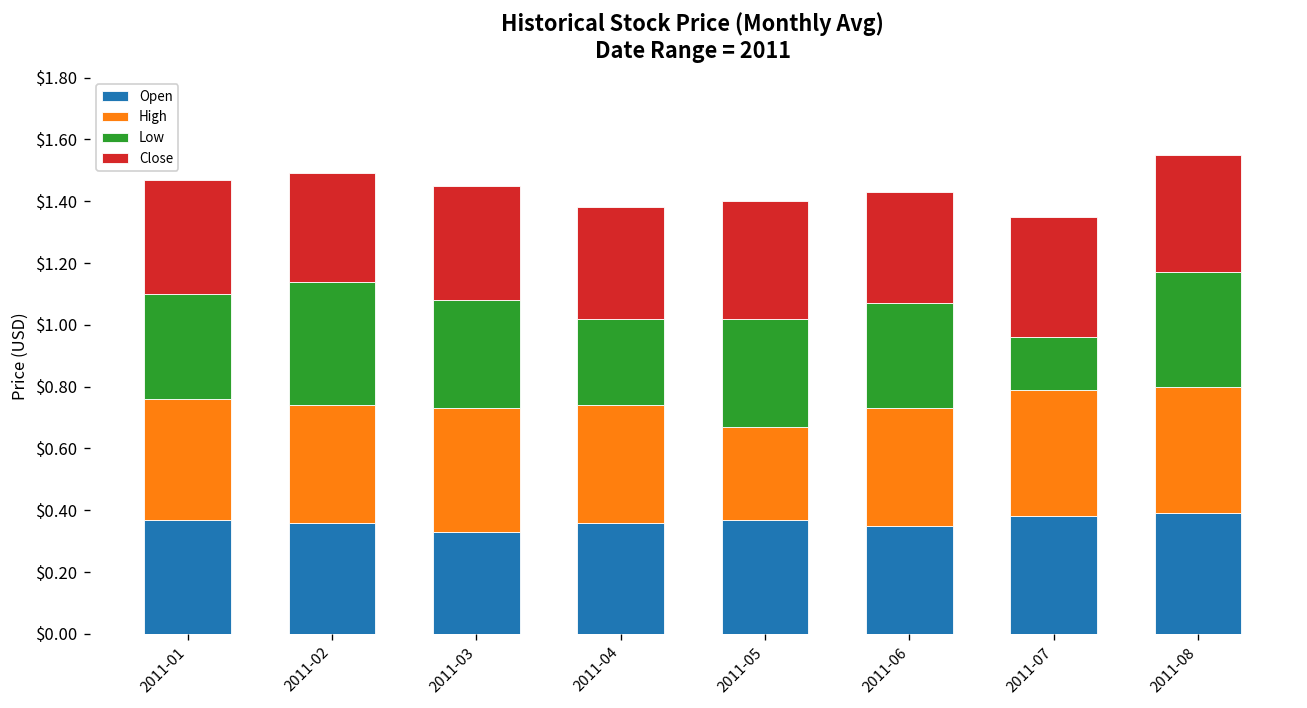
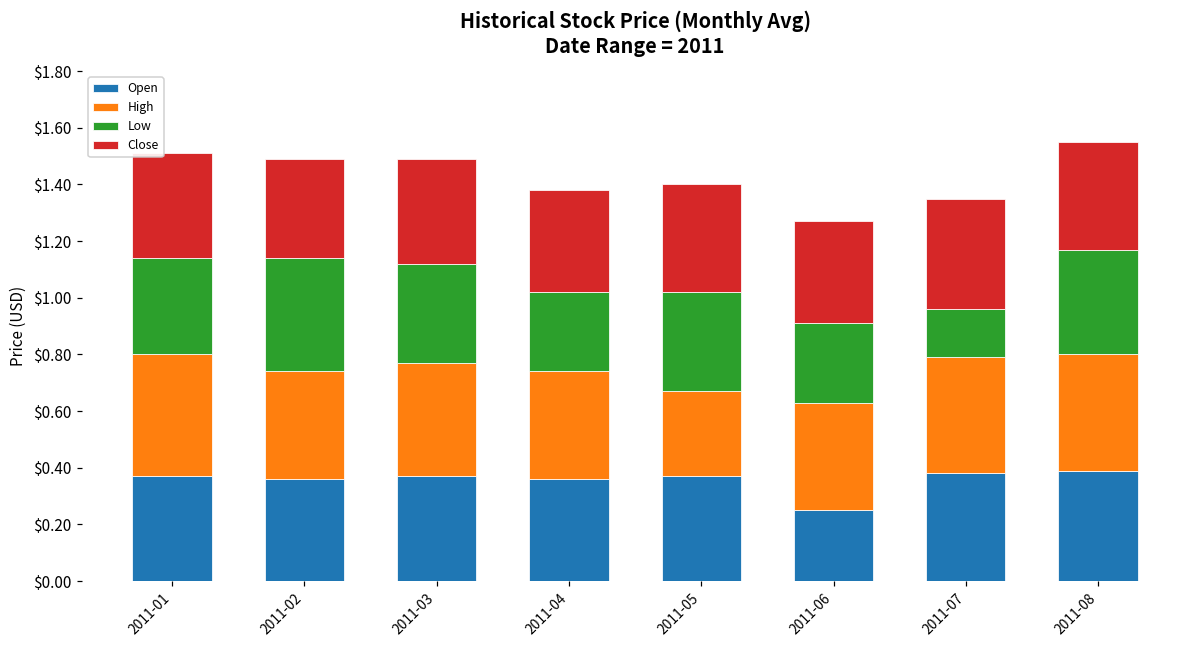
High, 2011-01: $0.39 -> $0.43
Open, 2011-03: $0.33 -> $0.37
Open, 2011-06: $0.35 -> $0.25
Low, 2011-06: $0.34 -> $0.28
